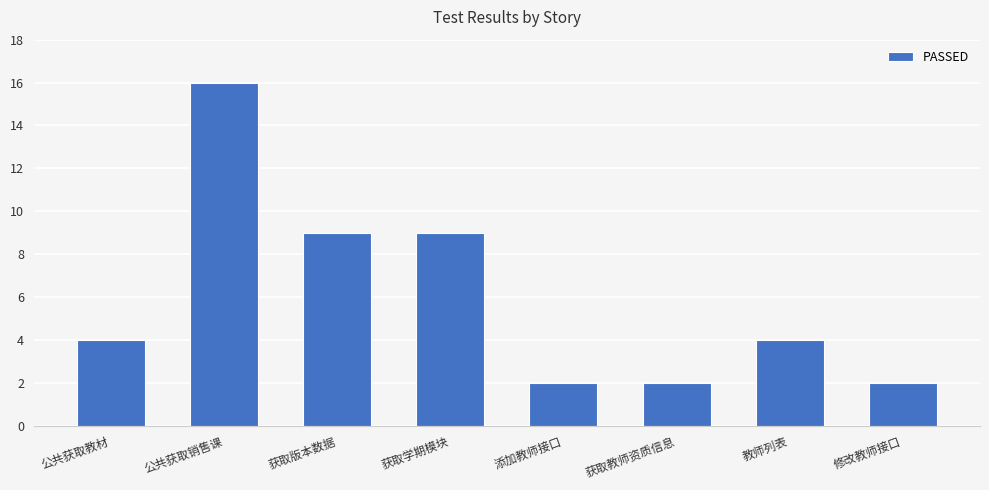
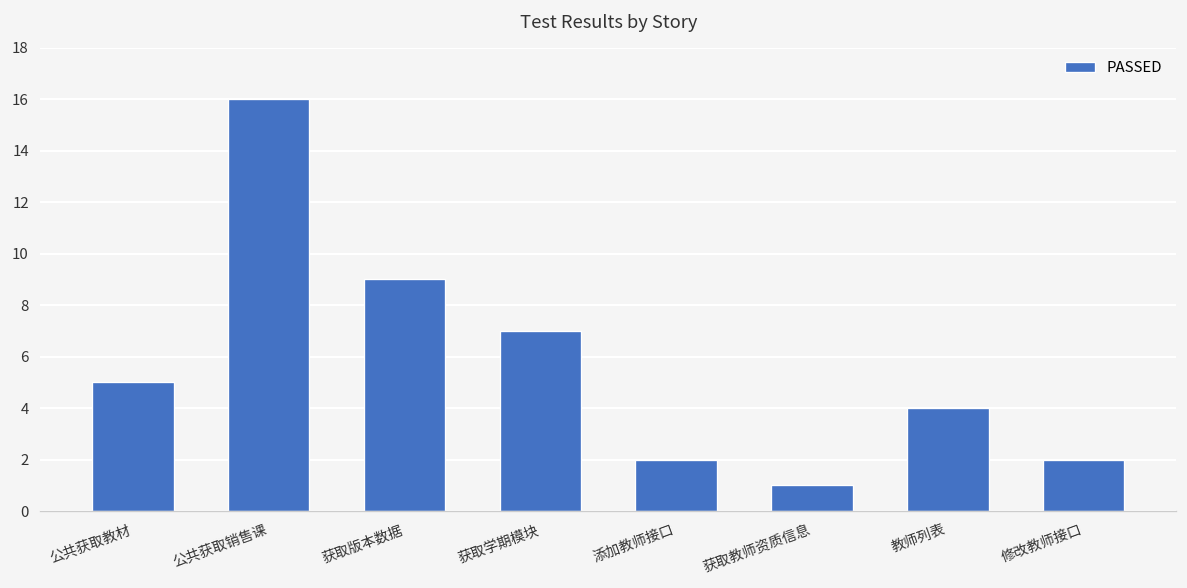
公共获取教材: 4 -> 5
获取学期模块: 9 -> 7
获取教师资质信息: 2 -> 1
